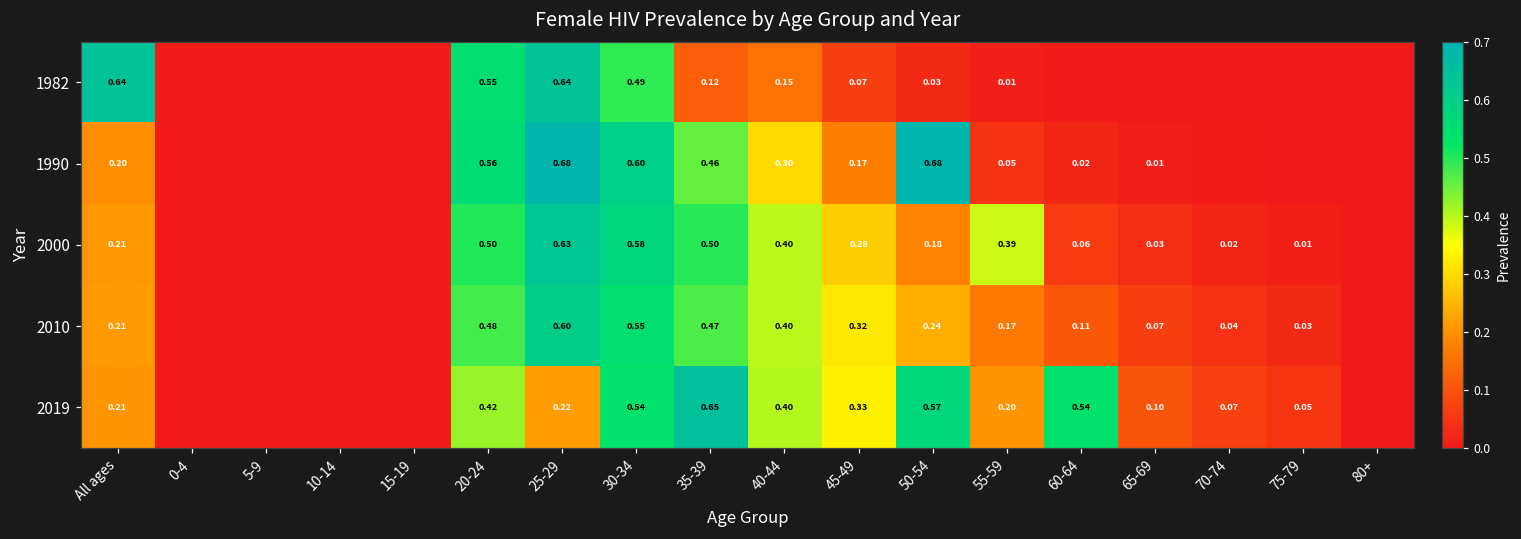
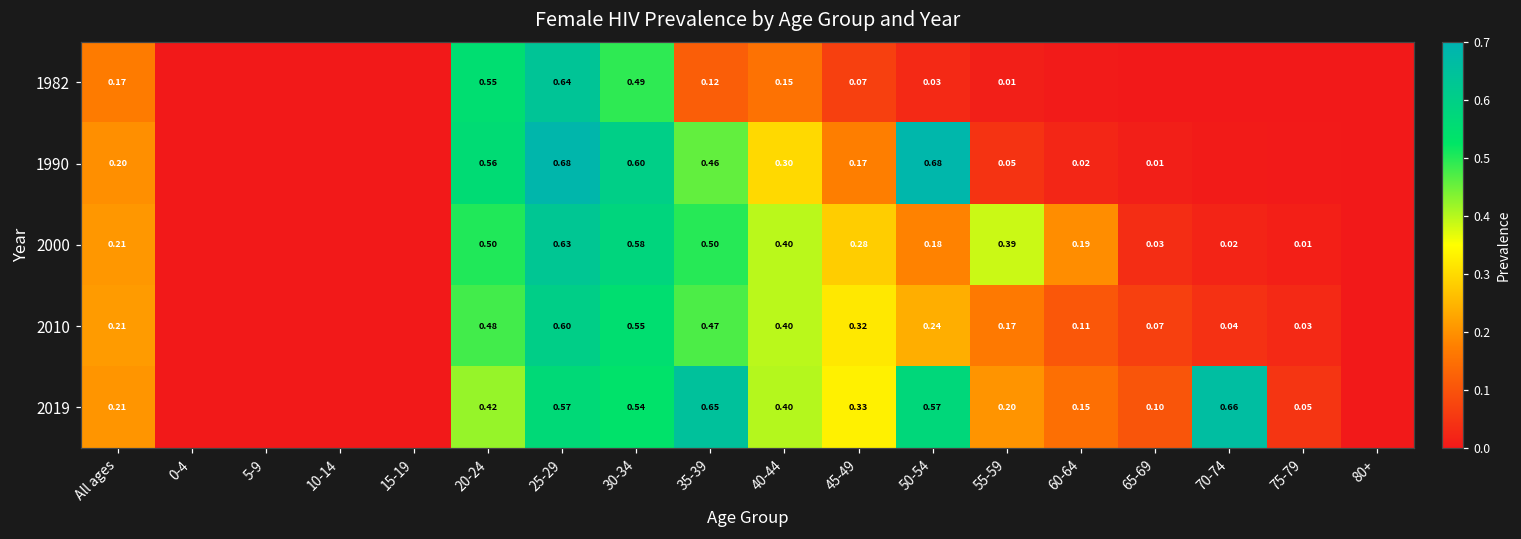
1982, All ages: 0.64 -> 0.17
2000, 60-64: 0.06 -> 0.19
2019, 25-29: 0.22 -> 0.57
2019, 60-64: 0.54 -> 0.15
2019, 70-74: 0.07 -> 0.66
